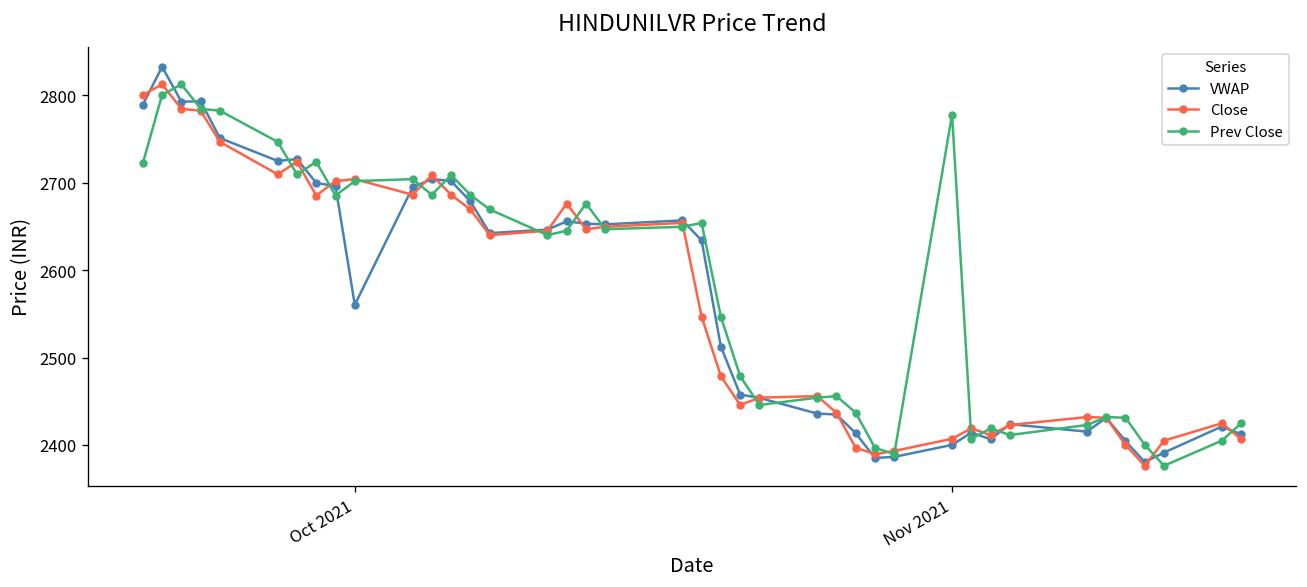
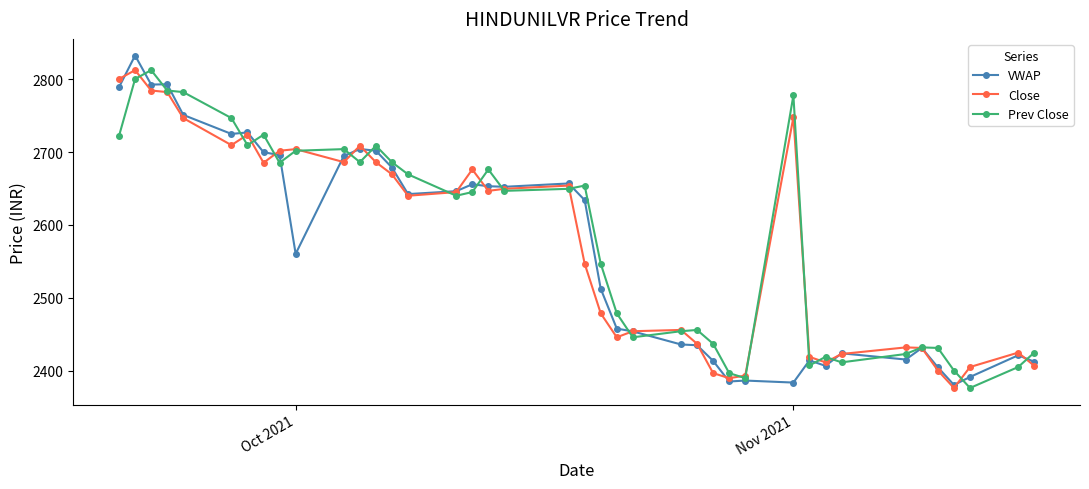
VWAP, Nov 2021: 2400 -> 2380
Close, Nov 2021: 2410 -> 2750
